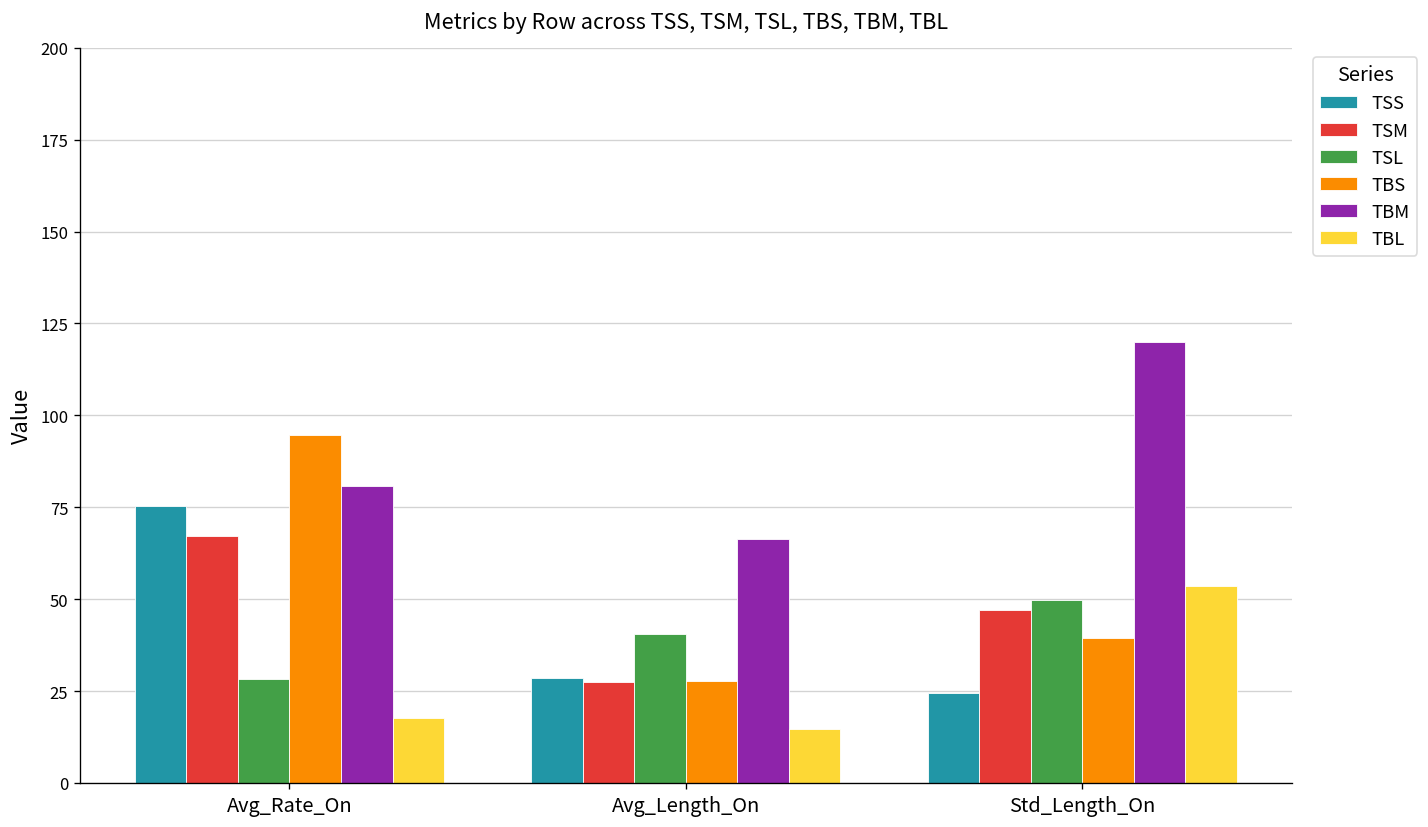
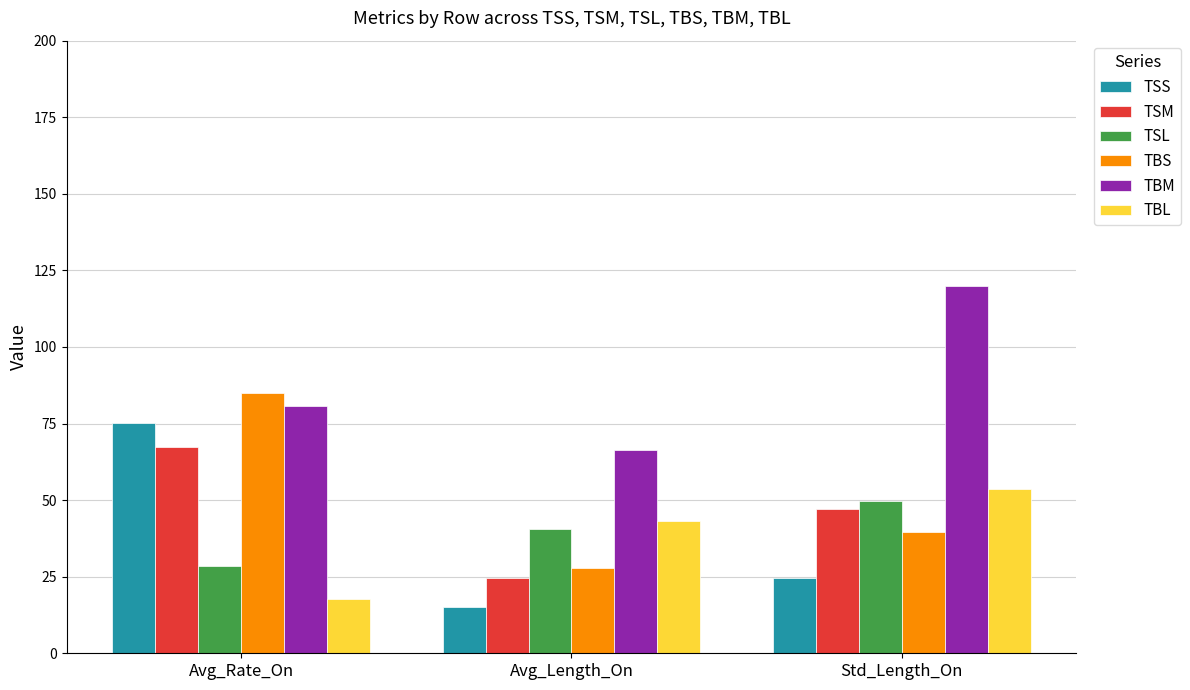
TBS, Avg_Rate_On: 95 -> 85
TSS, Avg_Length_On: 28 -> 15
TSM, Avg_Length_On: 28 -> 24
TBL, Avg_Length_On: 15 -> 43
